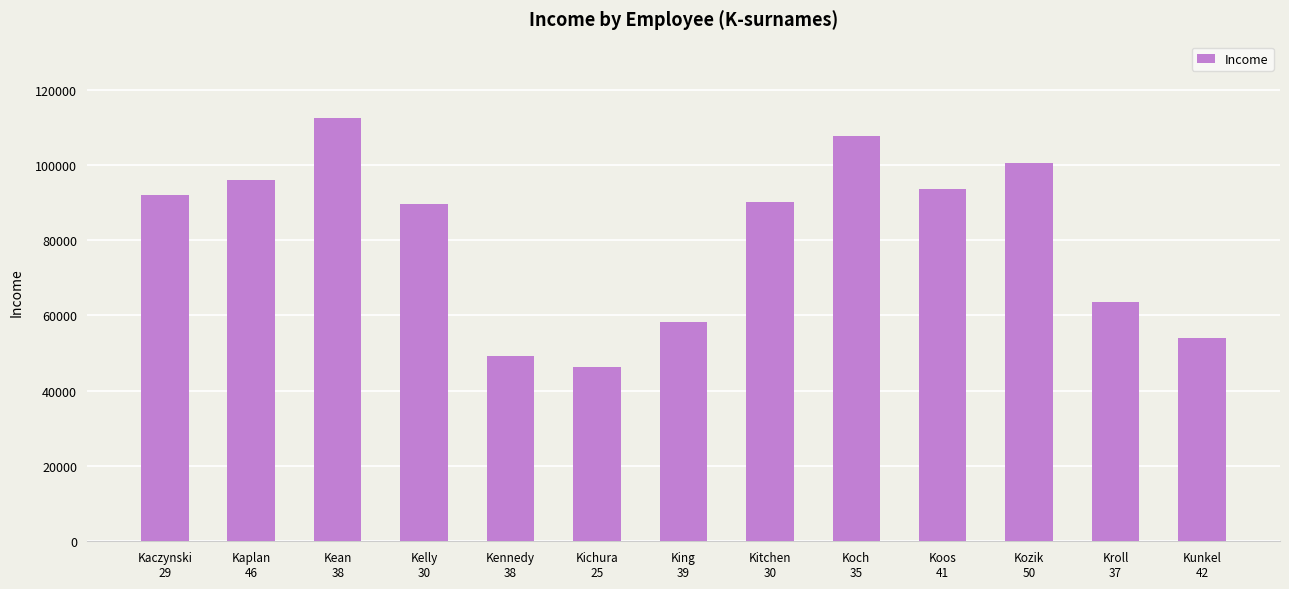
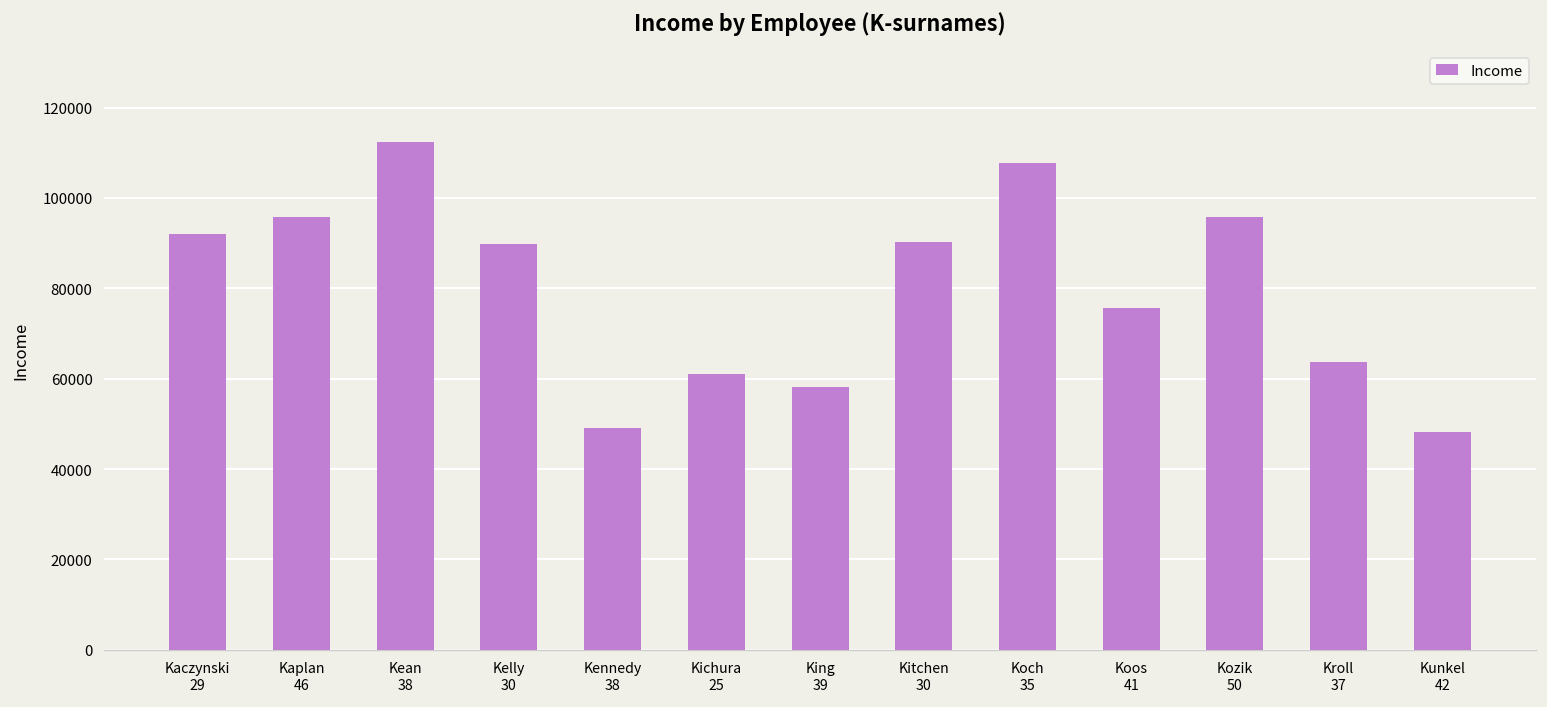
Kichura 25: 46000 -> 61000
Koos 41: 94000 -> 76000
Kozik 50: 100000 -> 96000
Kunkel 42: 54000 -> 48000
